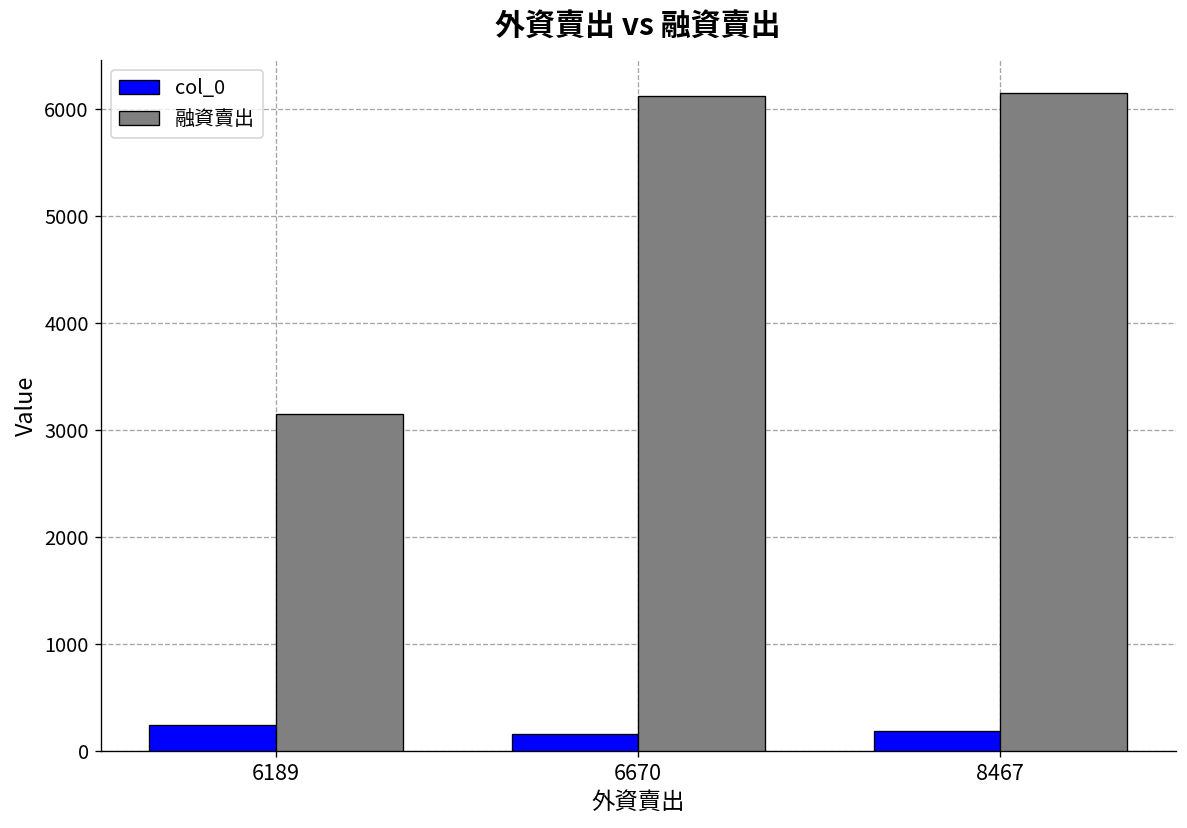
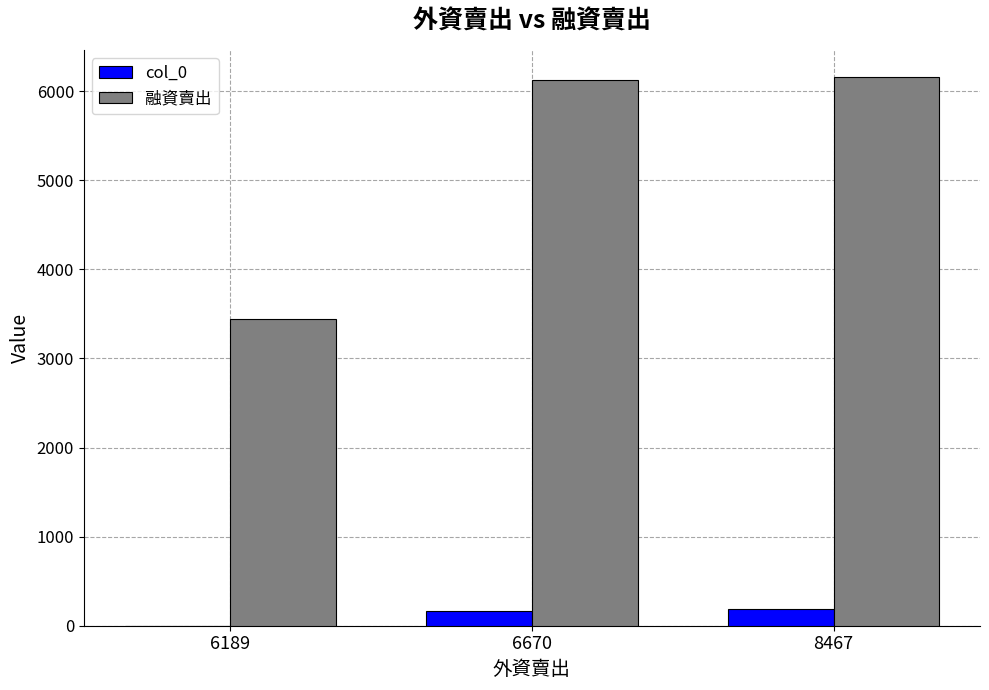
col_0, 6189: 200 -> 0
融資賣出, 6189: 3200 -> 3400
